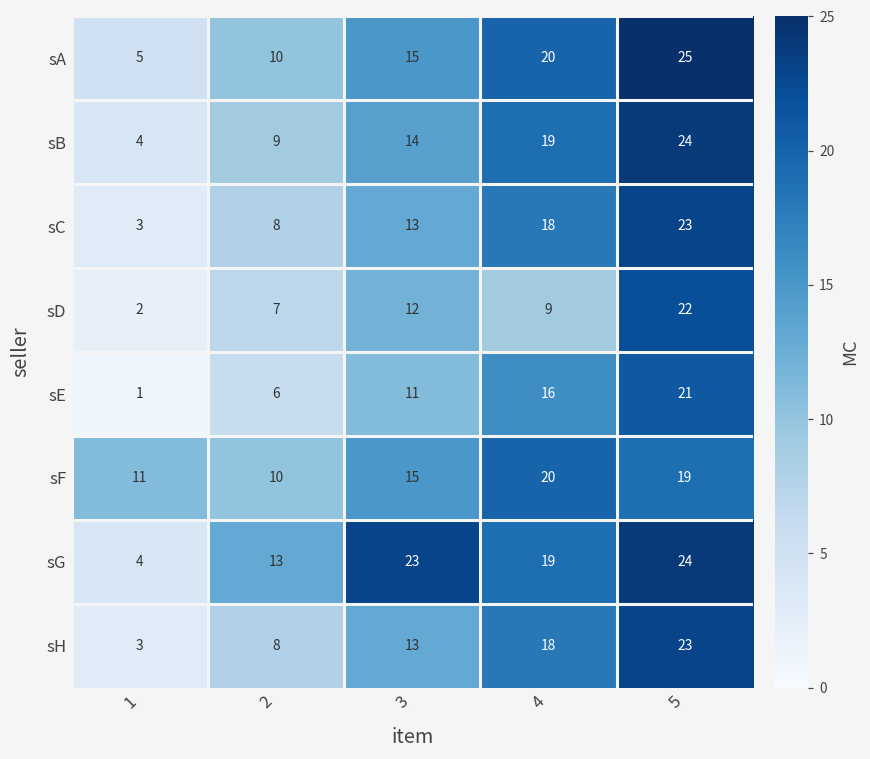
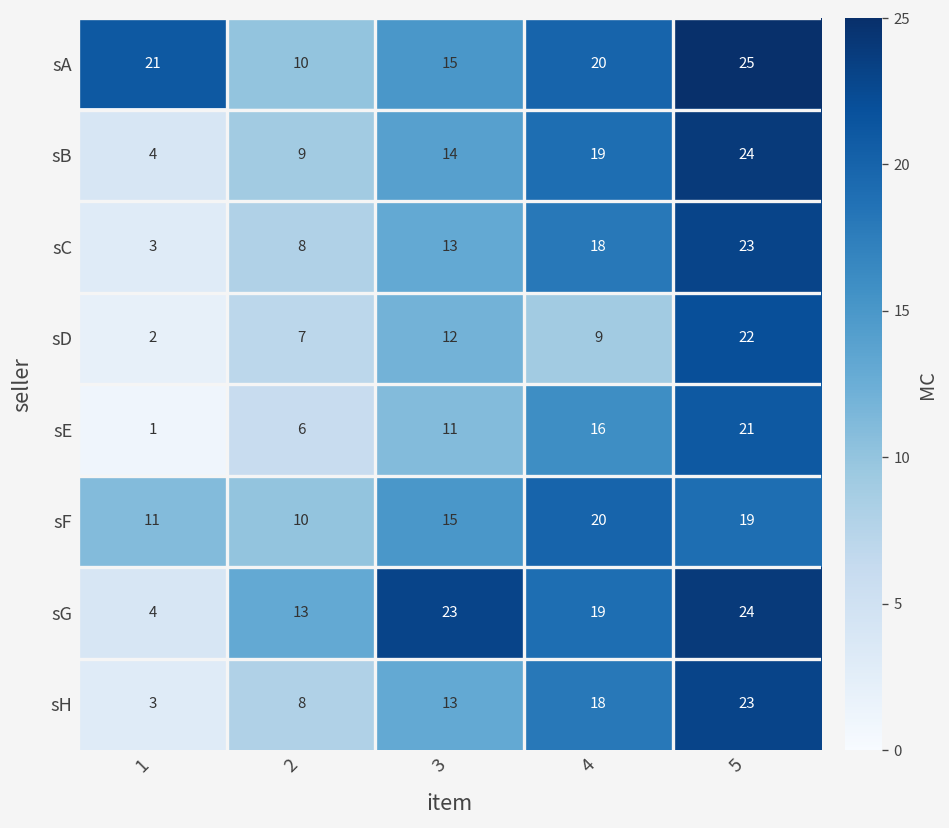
sA, 1: 5 -> 21
